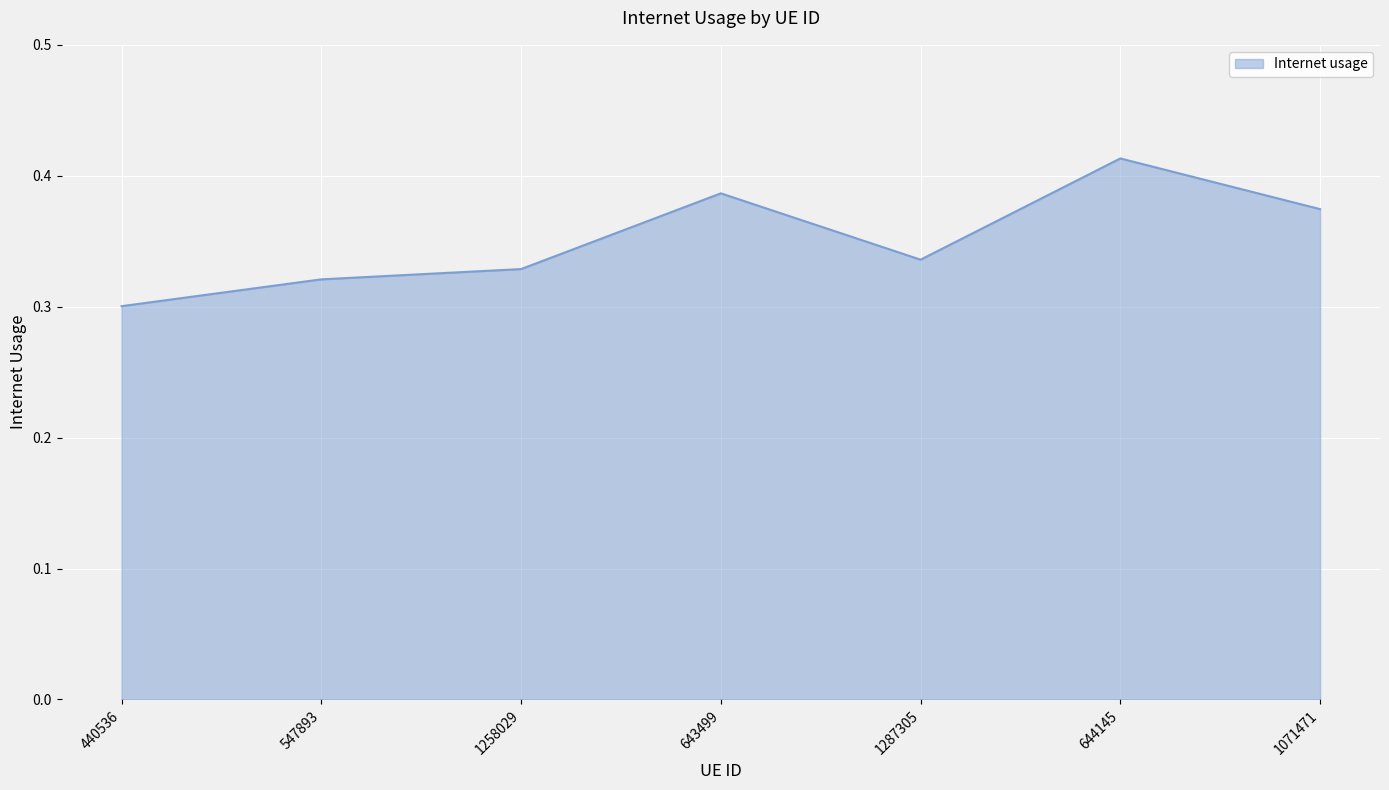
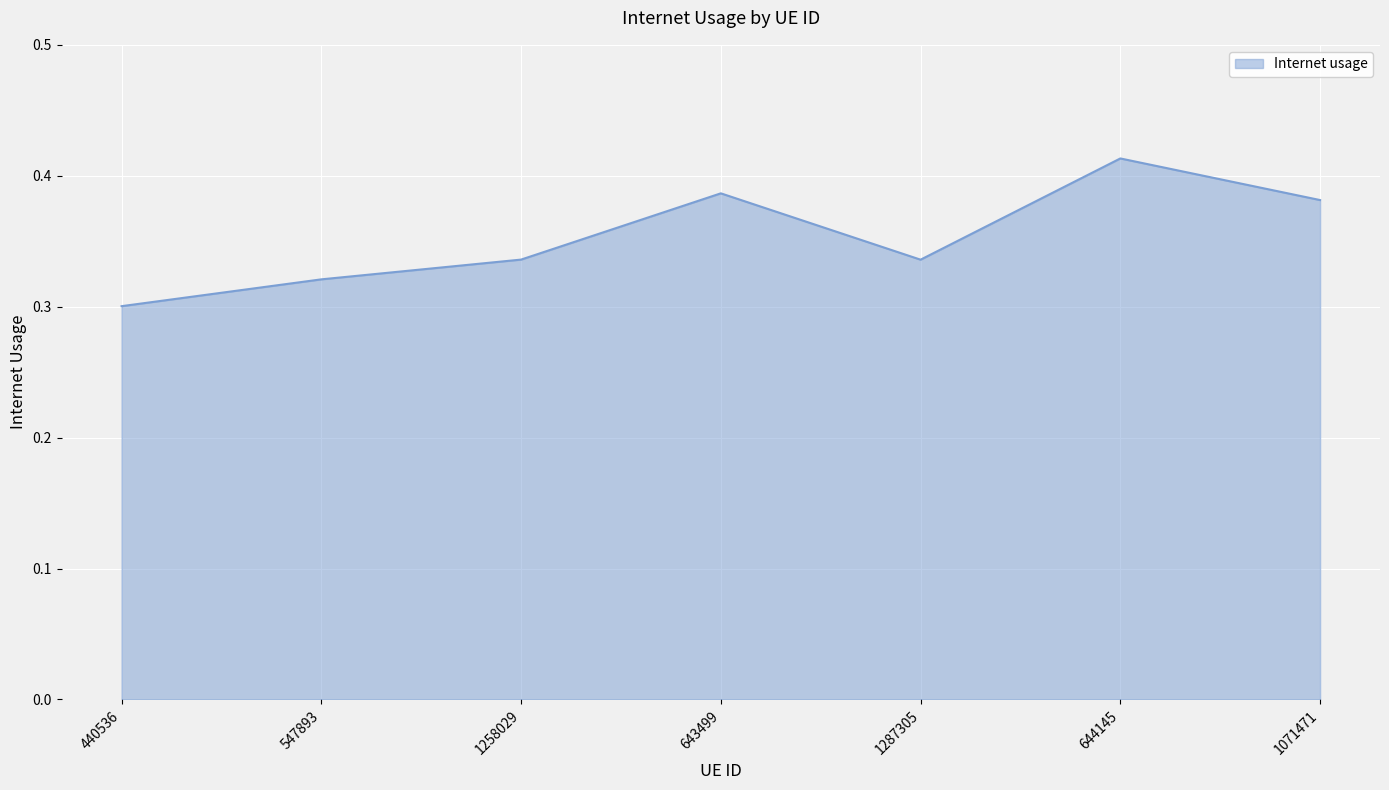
1258029: 0.329 -> 0.336
1071471: 0.375 -> 0.381
